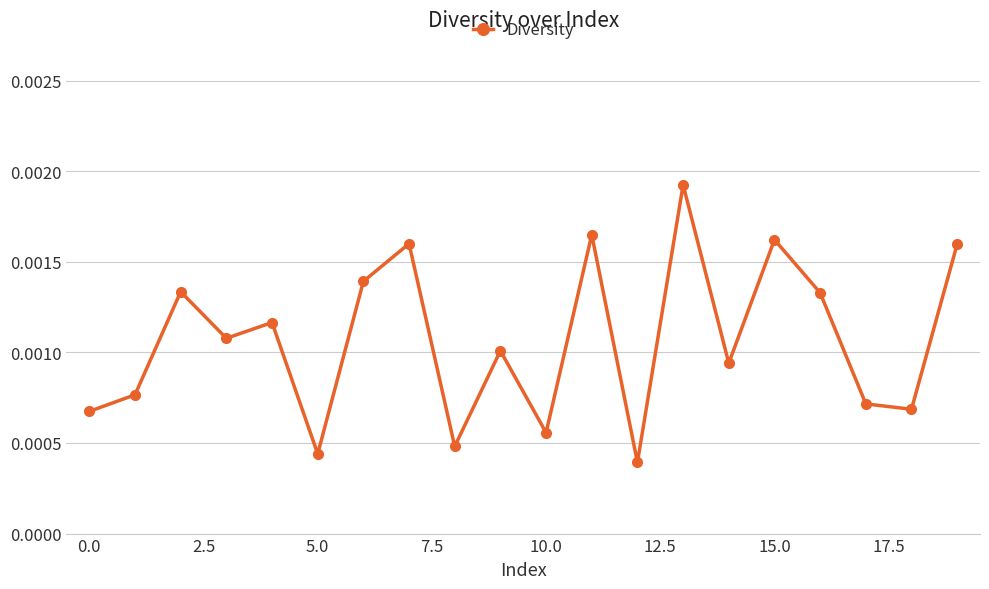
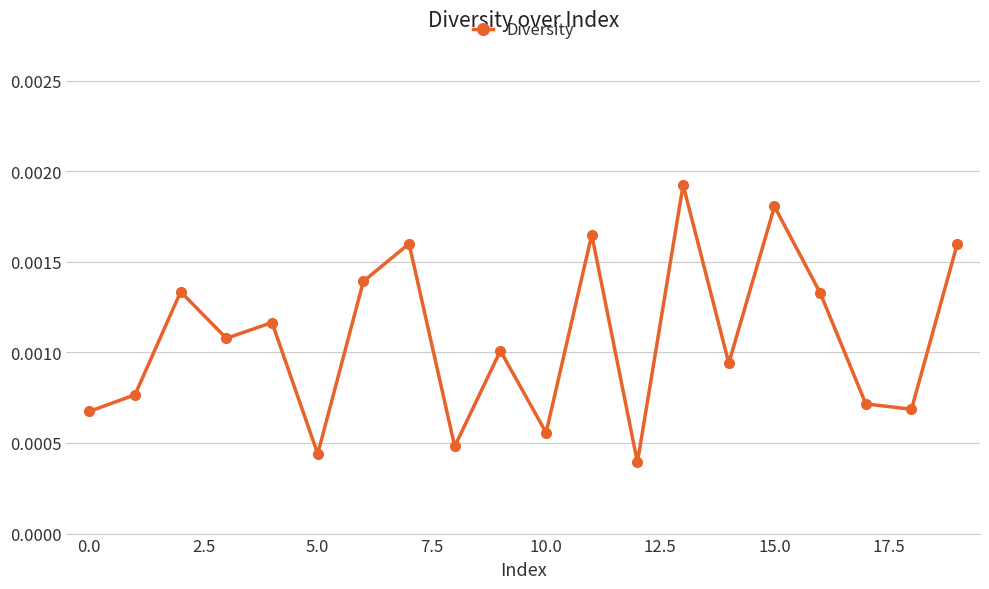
15.0: 0.00162 -> 0.00181
